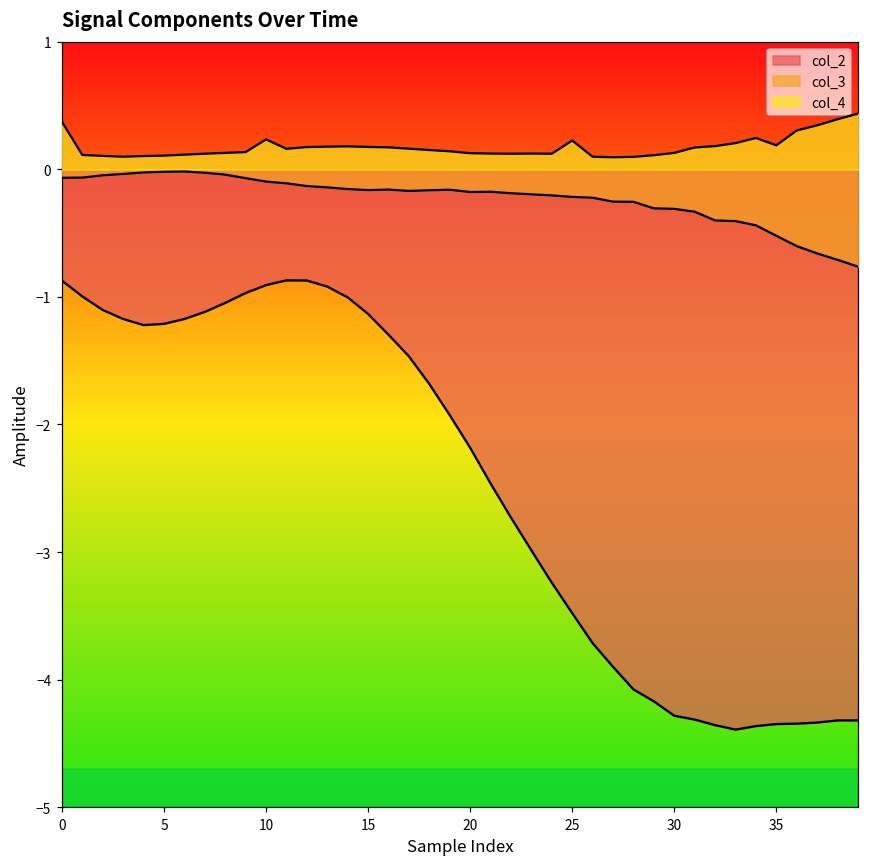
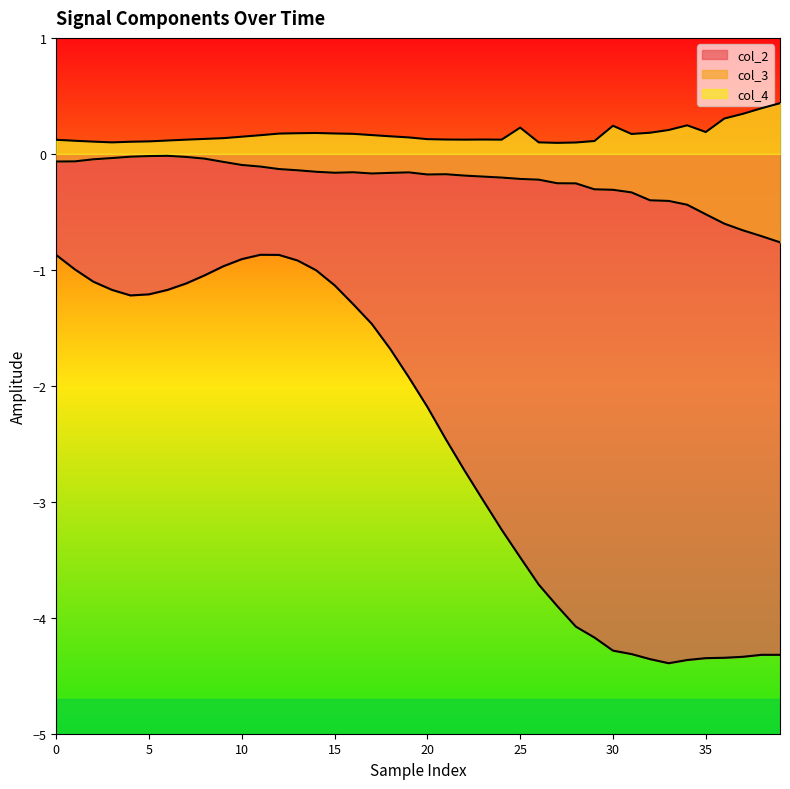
col_4, 0: 0.37 -> 0.12
col_4, 10: 0.23 -> 0.15
col_4, 30: 0.13 -> 0.24
